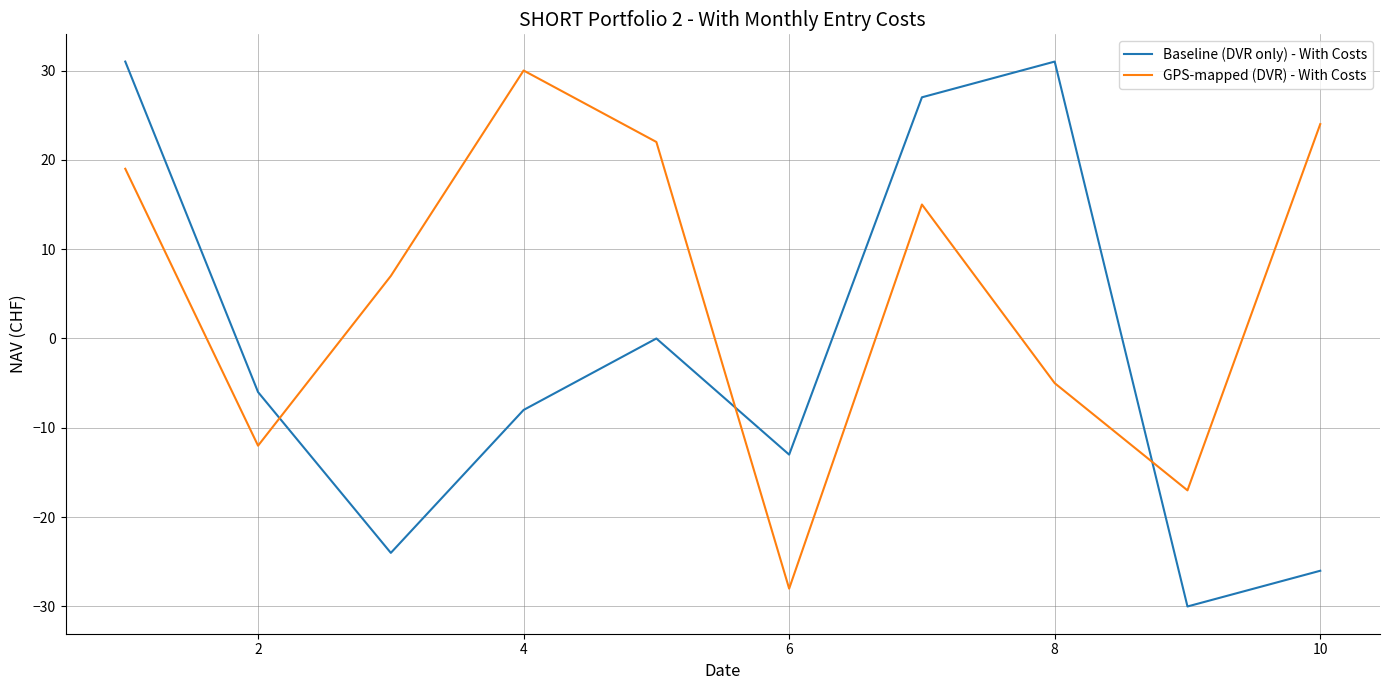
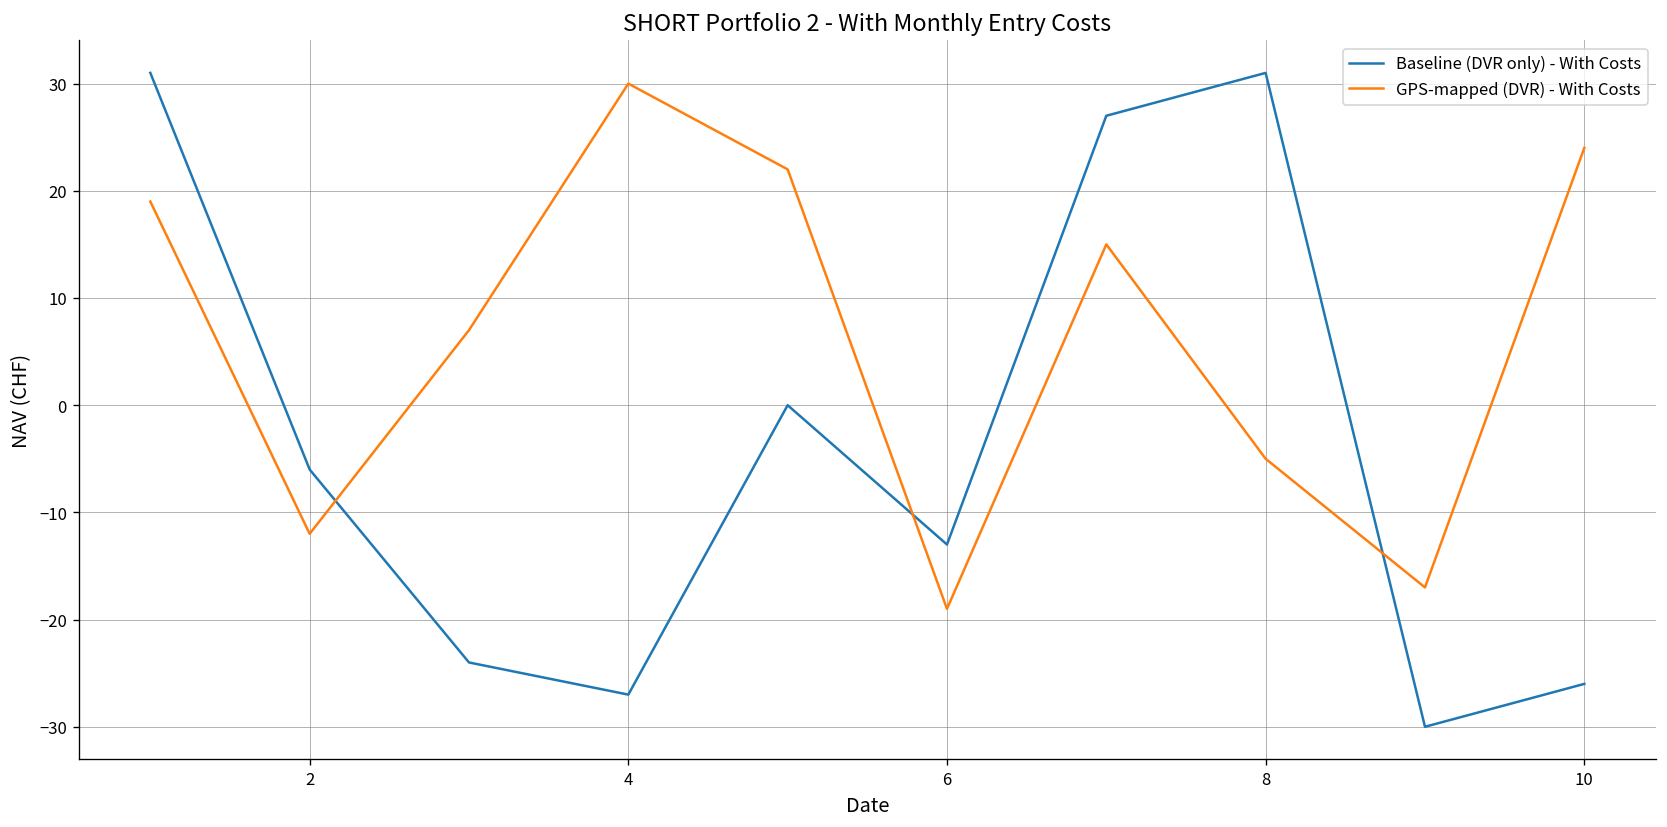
Baseline (DVR only) - With Costs, 4: -8 -> -27
GPS-mapped (DVR) - With Costs, 6: -28 -> -19
